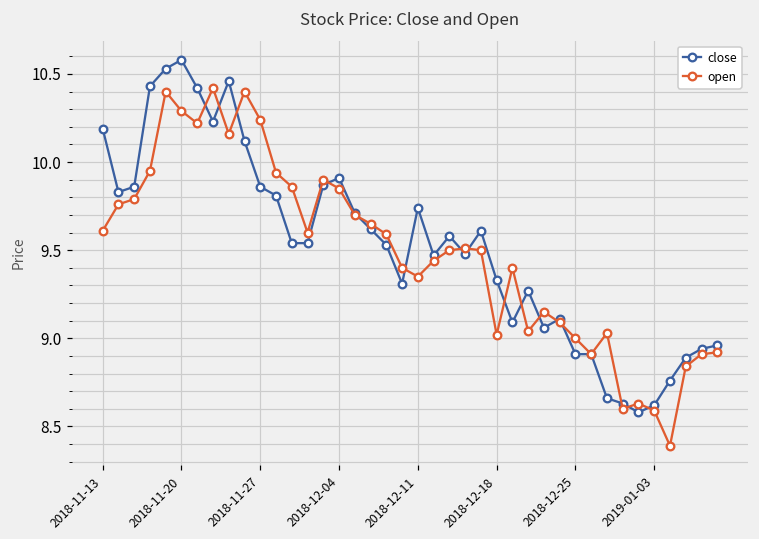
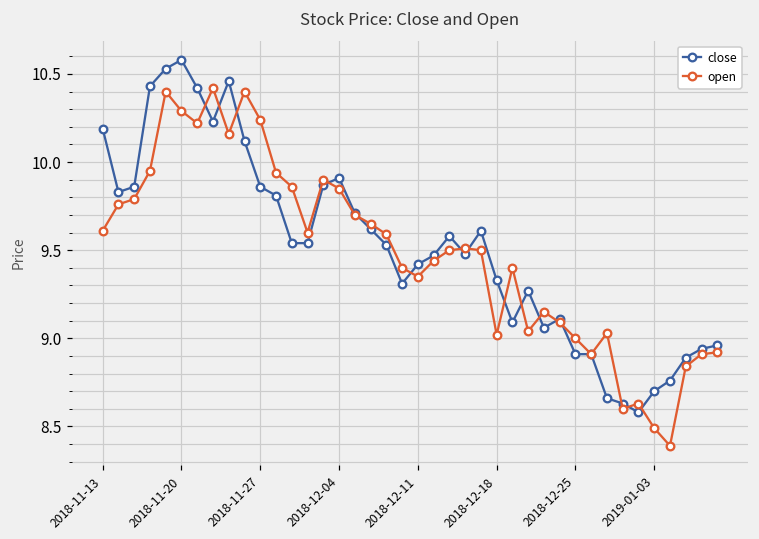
close, 2018-12-11: 9.74 -> 9.42
close, 2019-01-03: 8.62 -> 8.70
open, 2019-01-03: 8.59 -> 8.49
